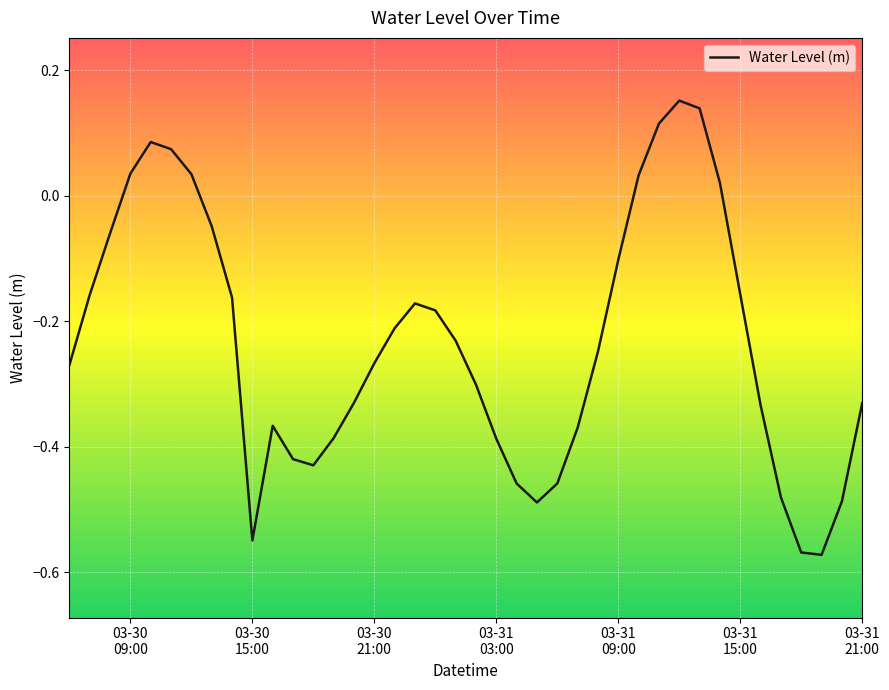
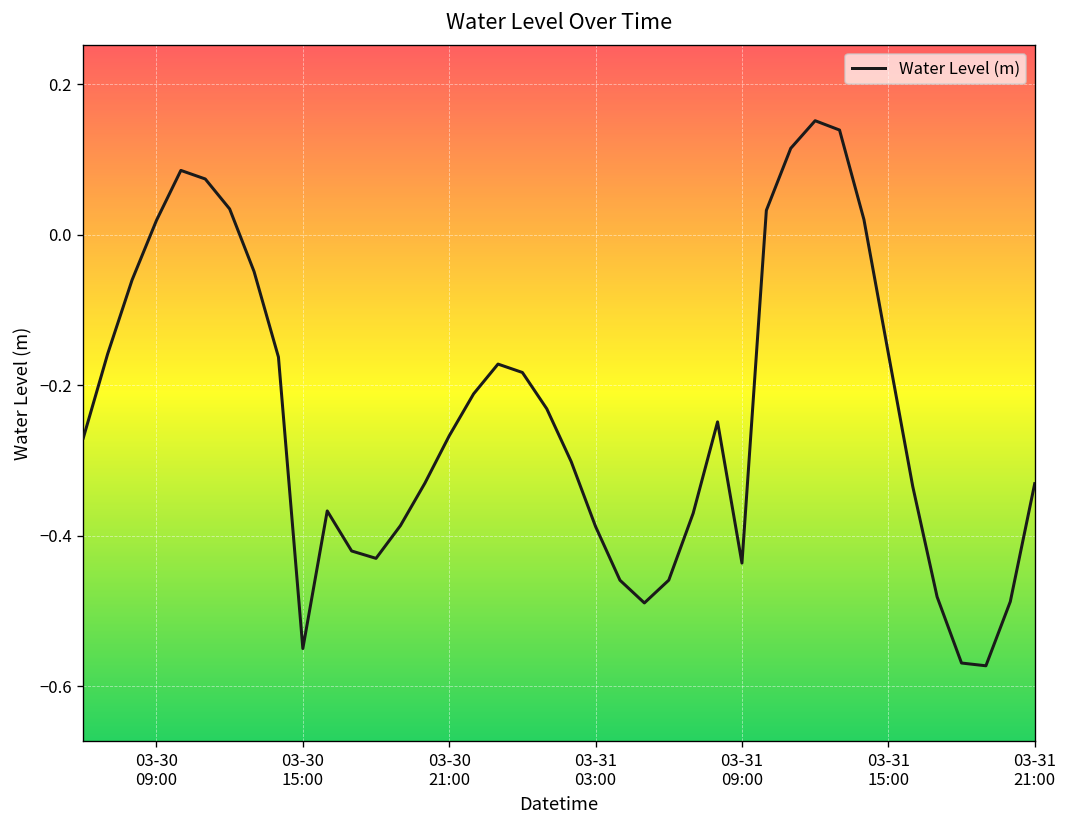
03-30 09:00: 0.04 -> 0.02
03-31 09:00: -0.10 -> -0.44
